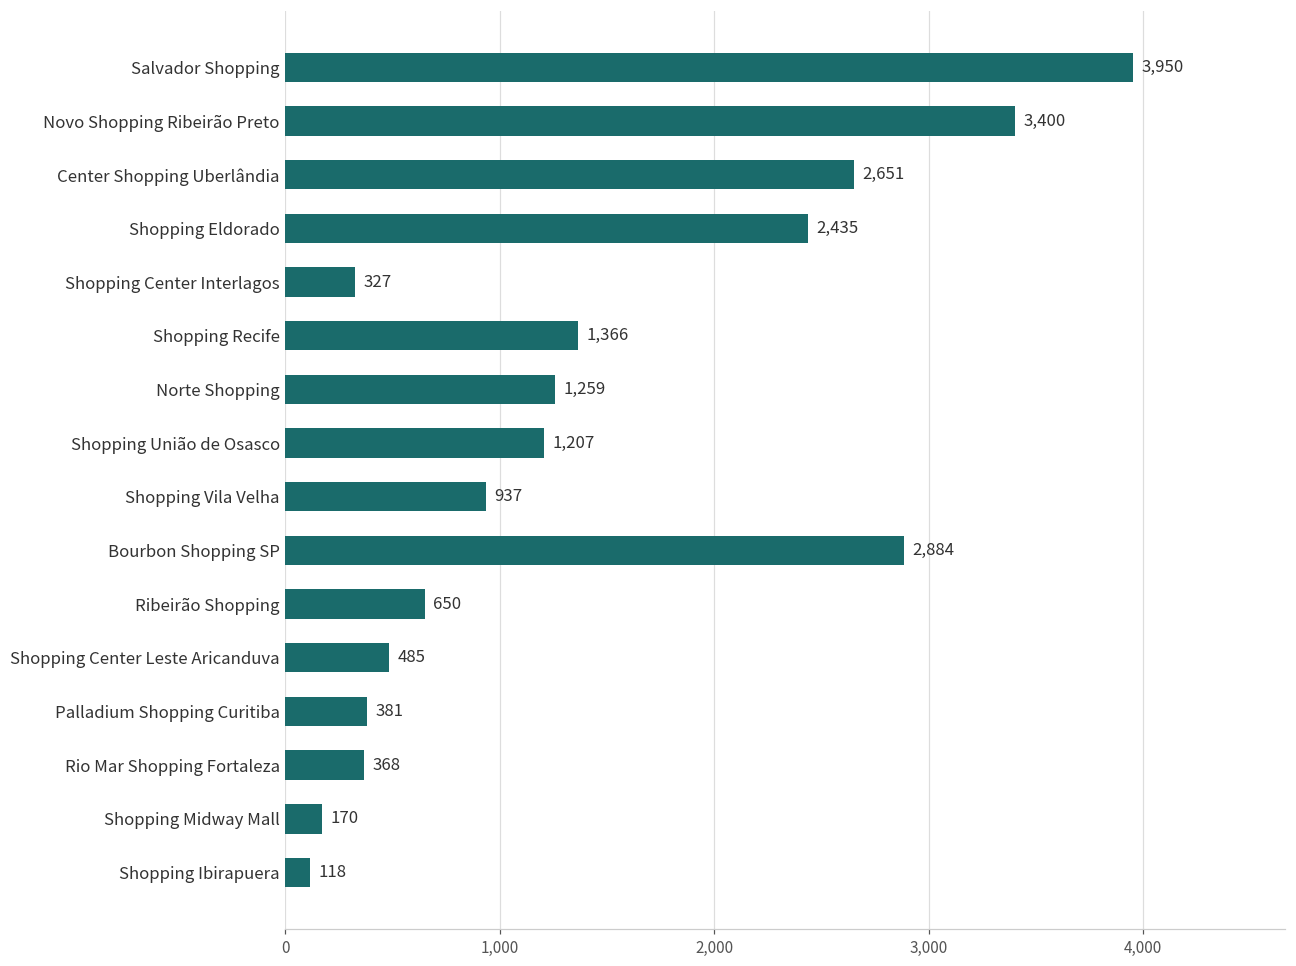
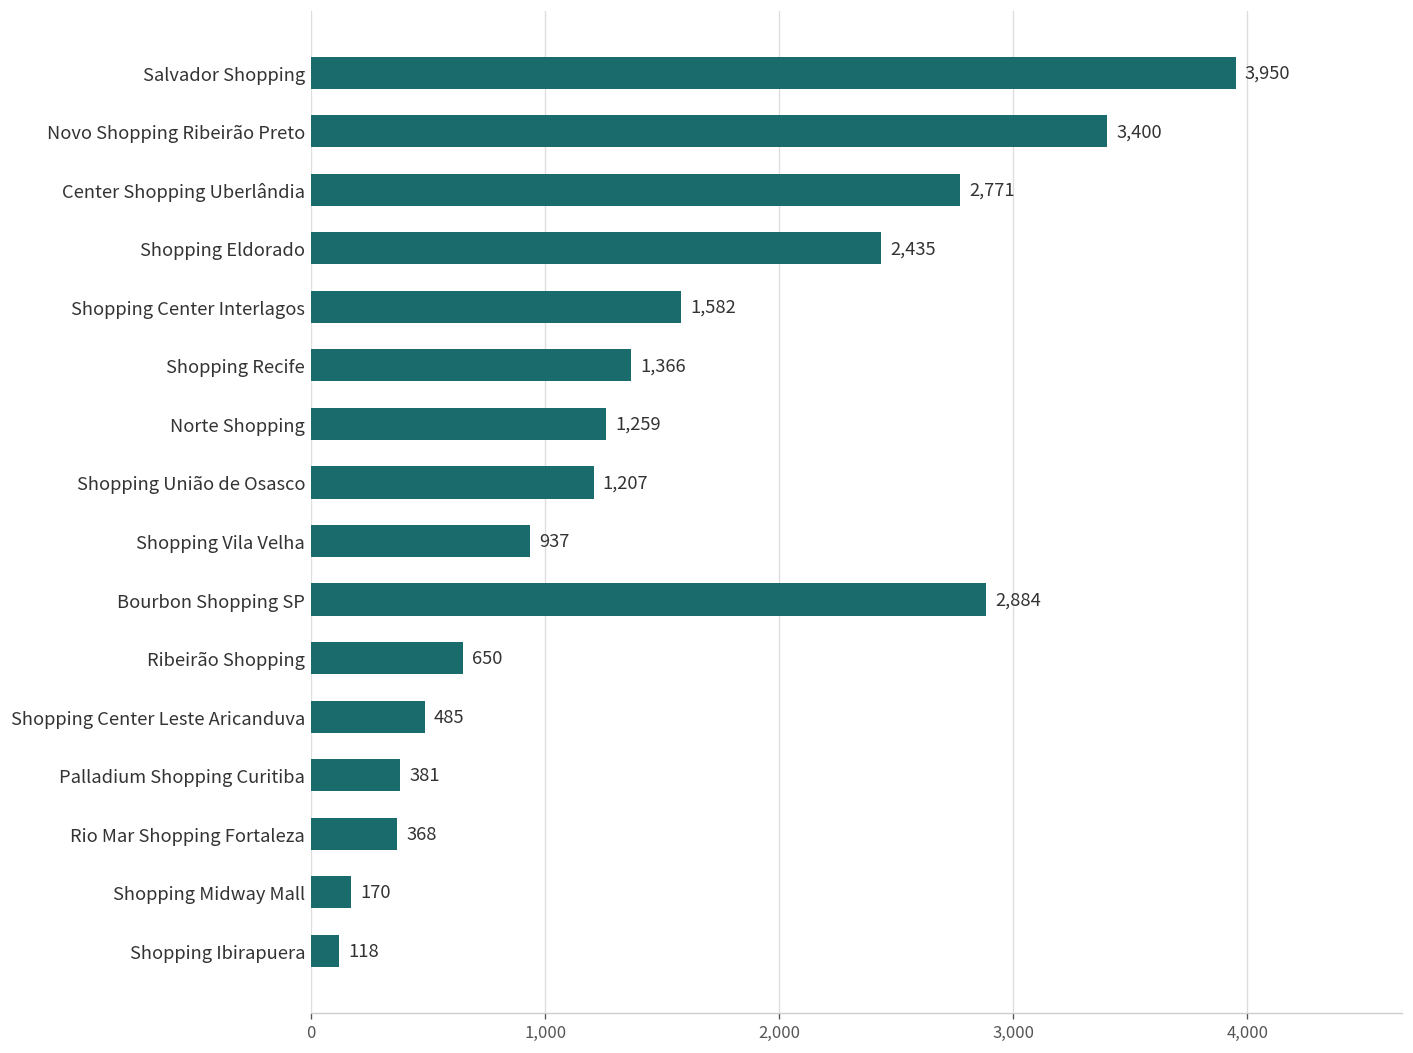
Center Shopping Uberlândia: 2,651 -> 2,771
Shopping Center Interlagos: 327 -> 1,582
